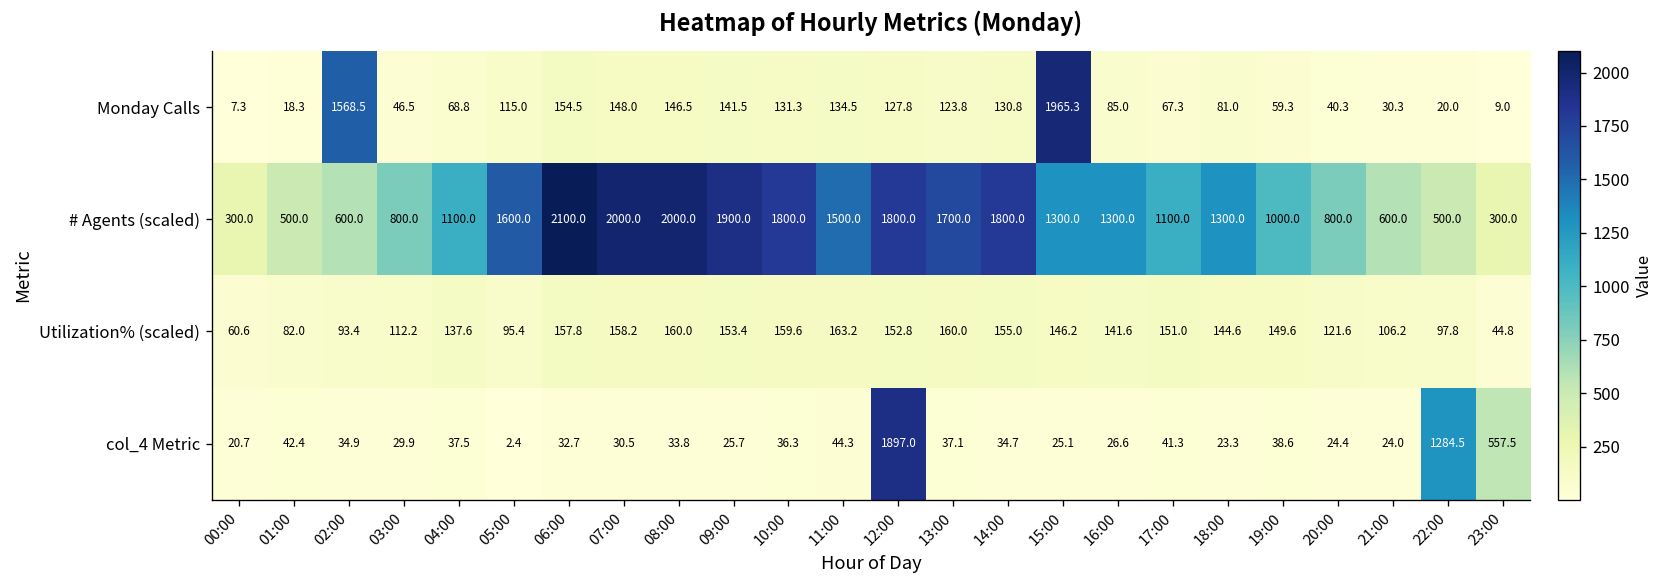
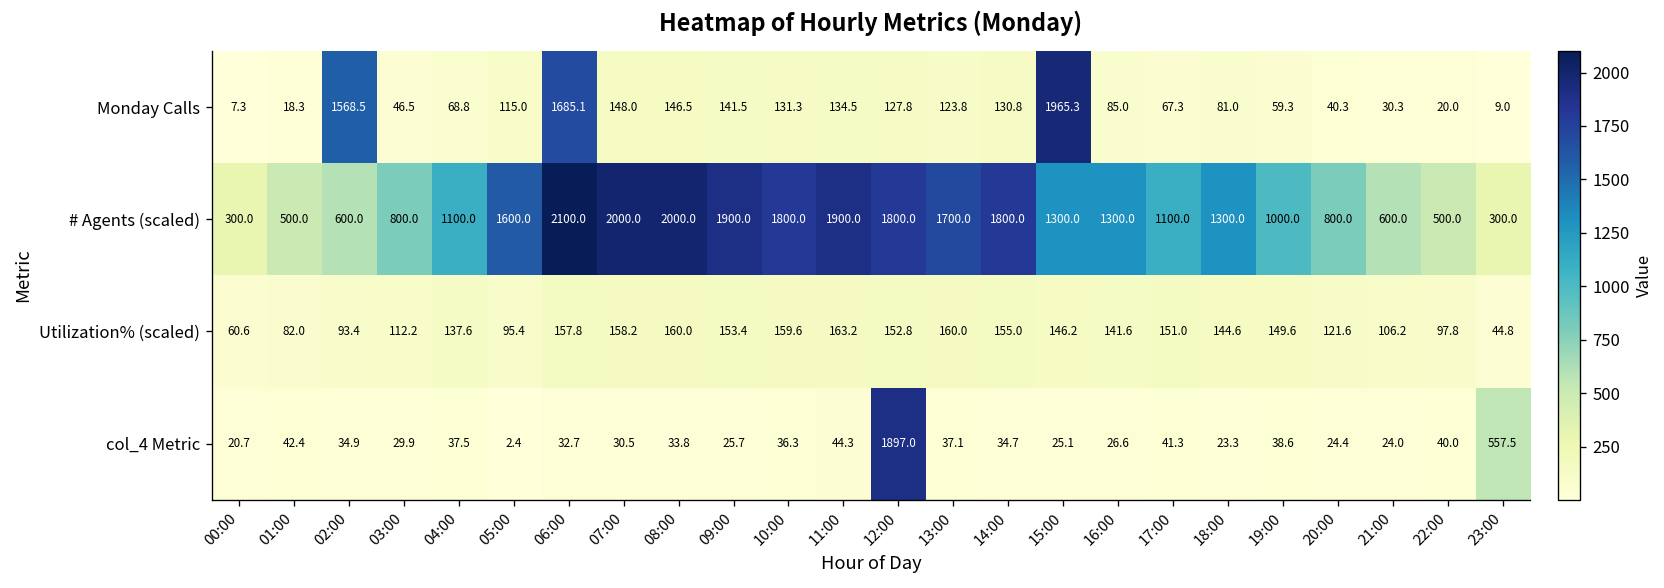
Monday Calls, 06:00: 154.5 -> 1685.1
# Agents (scaled), 11:00: 1500.0 -> 1900.0
col_4 Metric, 22:00: 1284.5 -> 40.0
